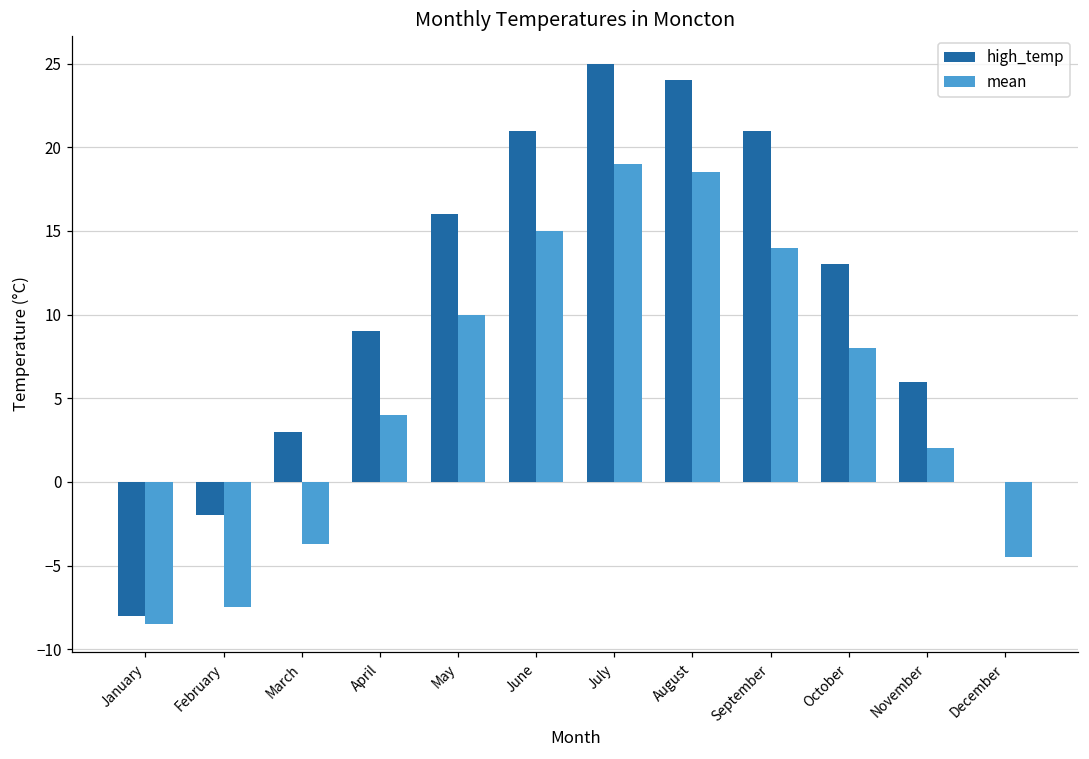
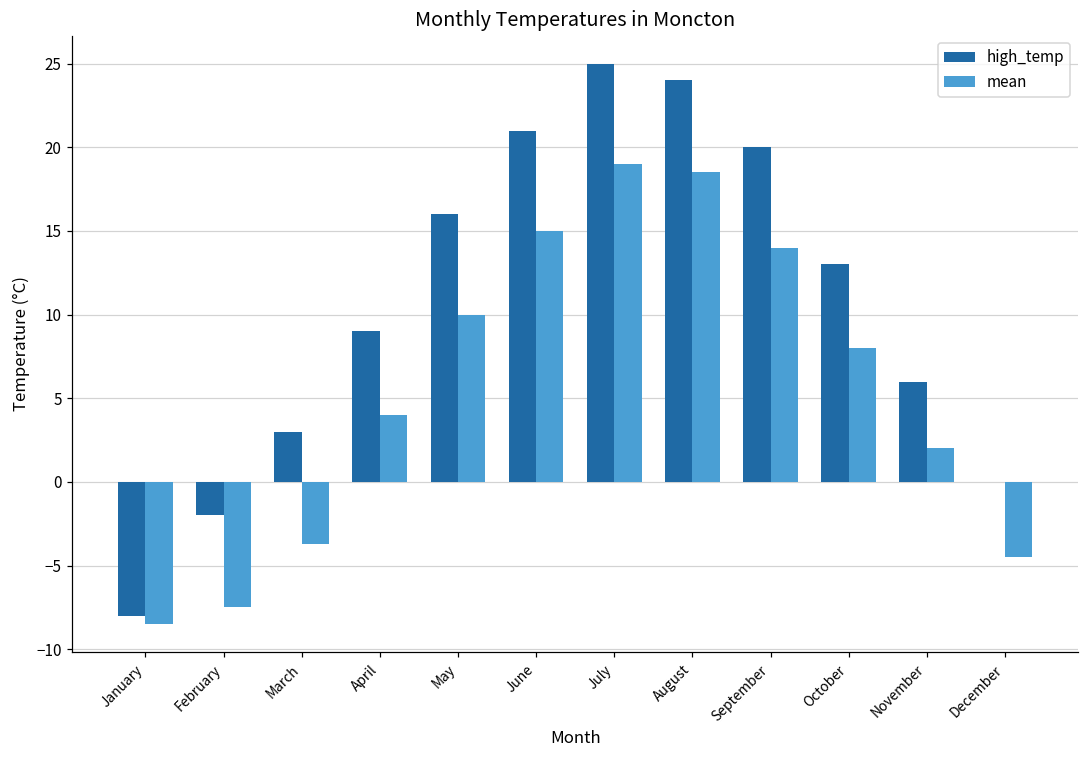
high_temp, September: 21 -> 20
